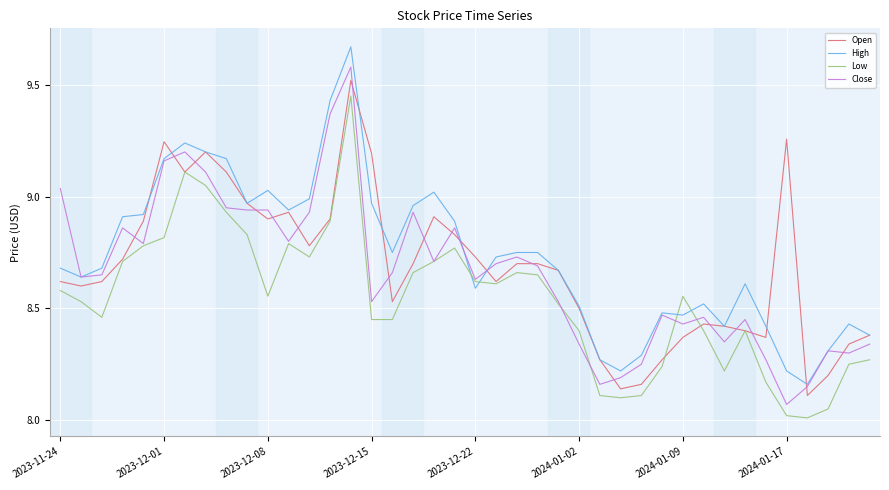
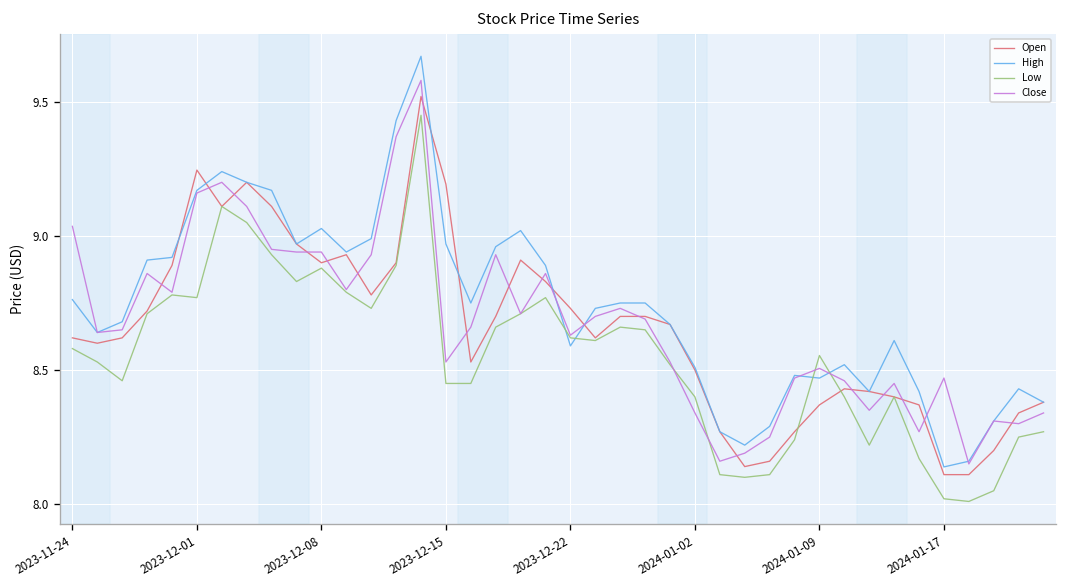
High, 2023-11-24: 8.68 -> 8.76
Low, 2023-12-01: 8.82 -> 8.77
Low, 2023-12-08: 8.55 -> 8.88
Close, 2024-01-09: 8.43 -> 8.51
Open, 2024-01-17: 9.26 -> 8.11
High, 2024-01-17: 8.22 -> 8.14
Close, 2024-01-17: 8.07 -> 8.47
